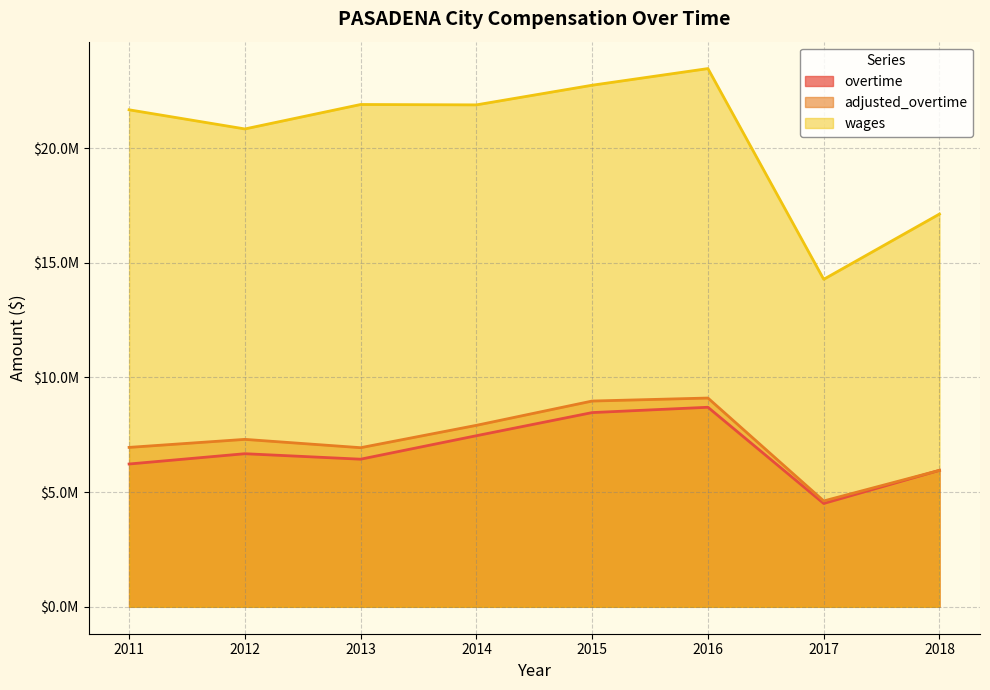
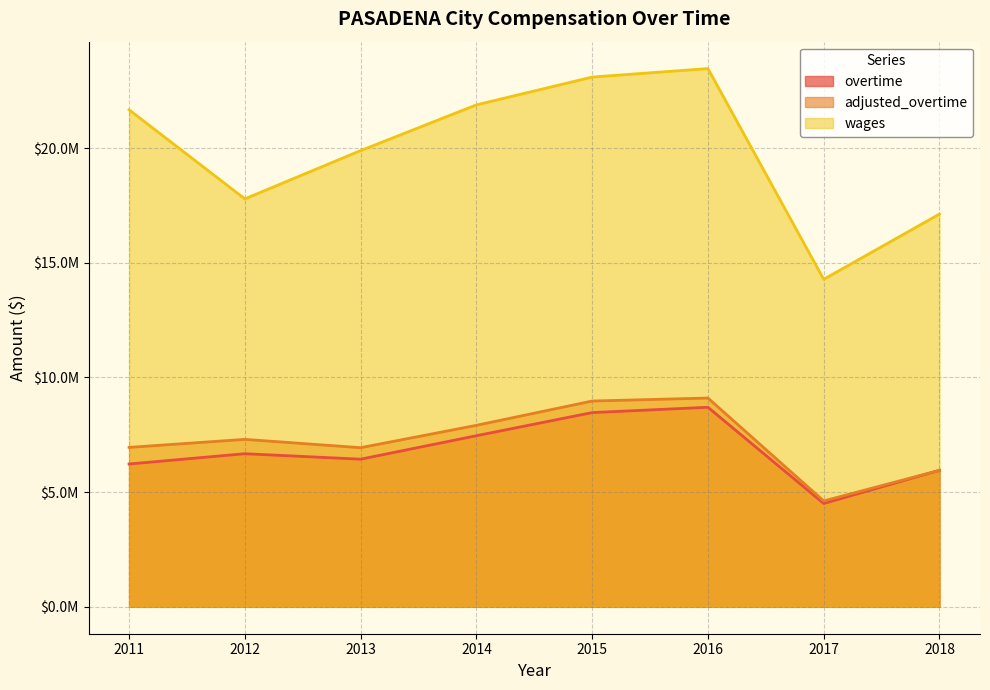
wages, 2012: $20800000 -> $17800000
wages, 2013: $21900000 -> $19900000
wages, 2015: $22700000 -> $23100000
